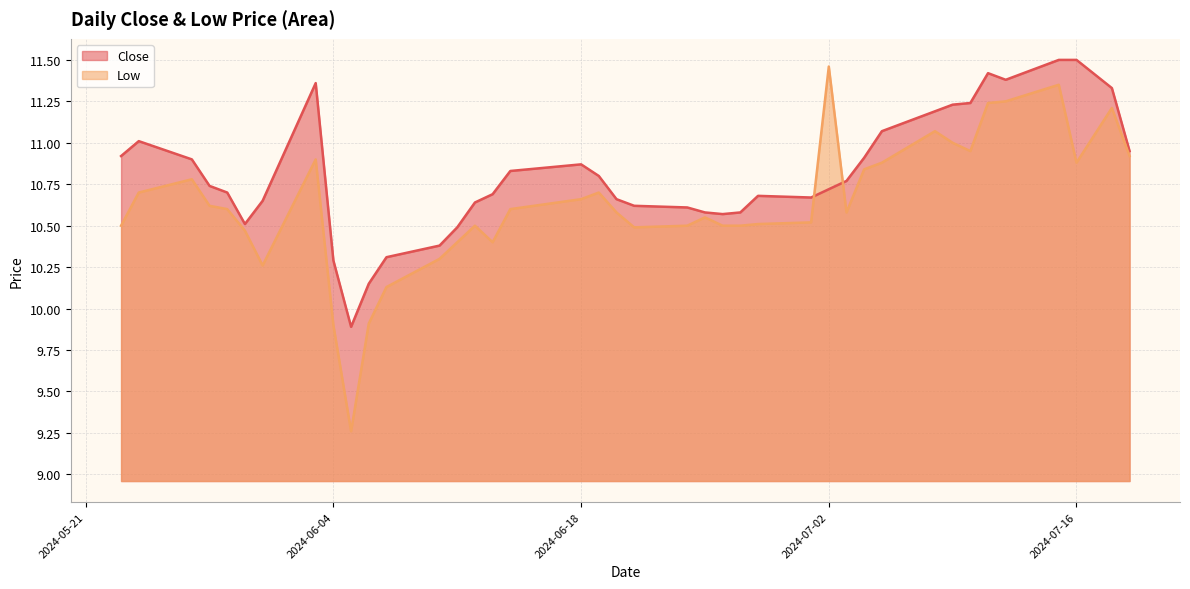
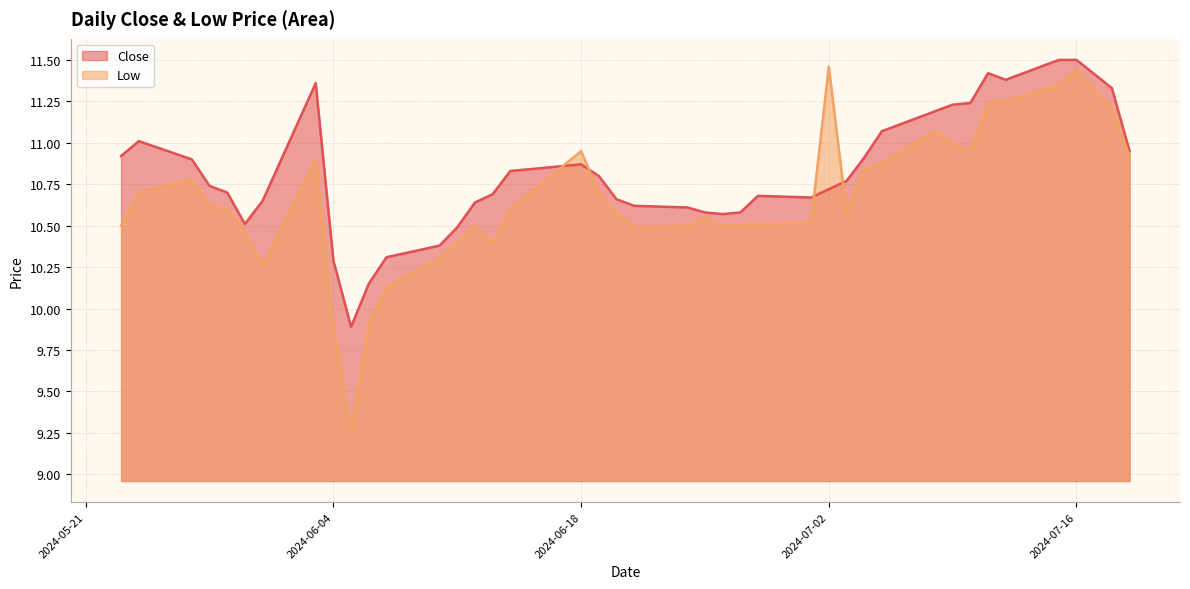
Low, 2024-06-18: 10.66 -> 10.95
Low, 2024-07-16: 10.88 -> 11.44
